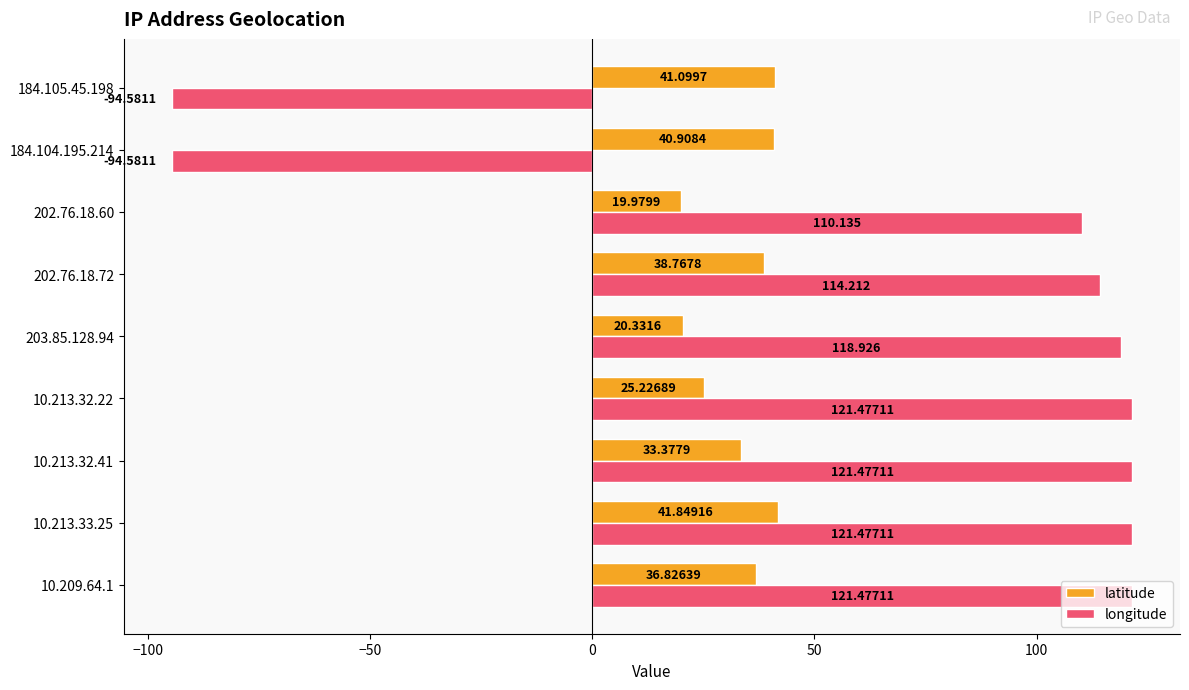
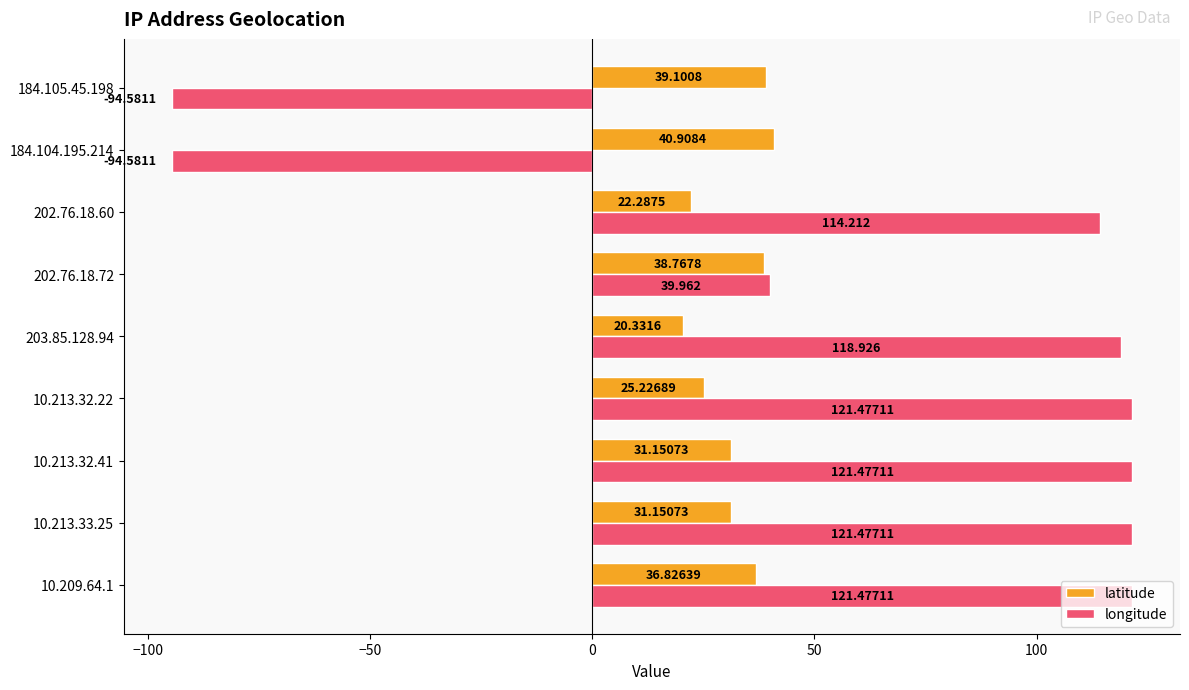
latitude, 184.105.45.198: 41.0997 -> 39.1008
latitude, 202.76.18.60: 19.9799 -> 22.2875
longitude, 202.76.18.60: 110.135 -> 114.212
longitude, 202.76.18.72: 114.212 -> 39.962
latitude, 10.213.32.41: 33.3779 -> 31.15073
latitude, 10.213.33.25: 41.84916 -> 31.15073
